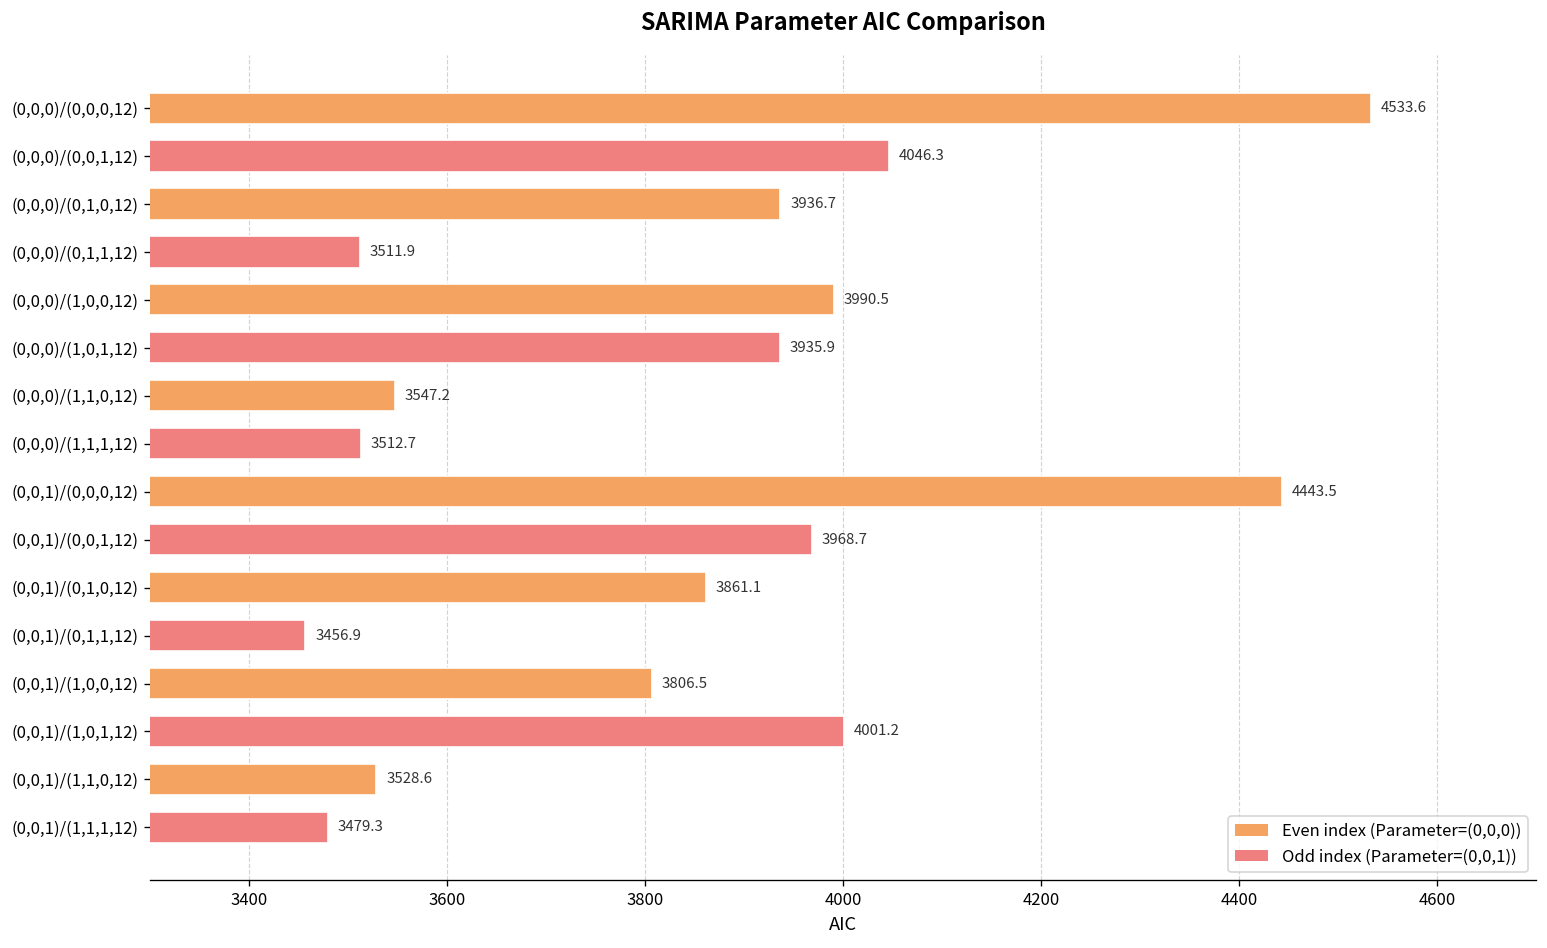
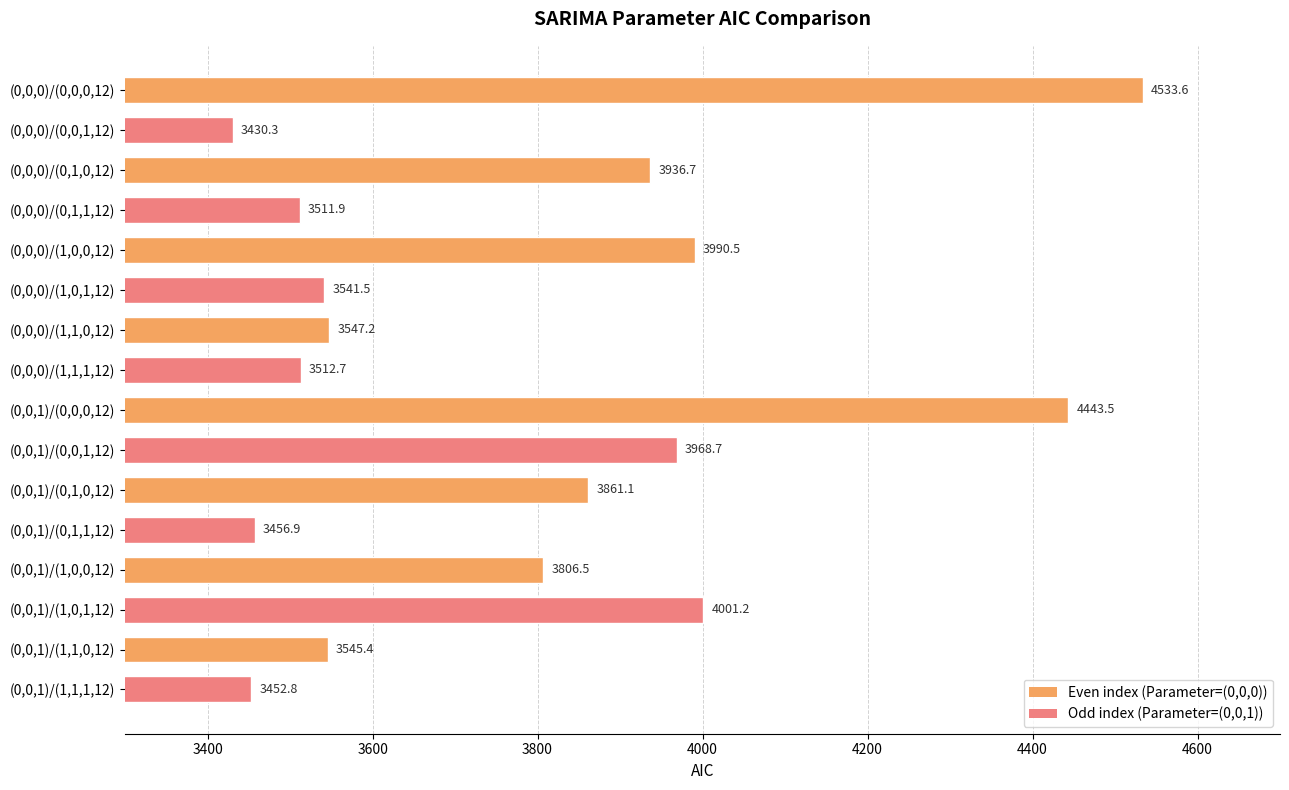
(0,0,0)/(0,0,1,12): 4046.3 -> 3430.3
(0,0,0)/(1,0,1,12): 3935.9 -> 3541.5
(0,0,1)/(1,1,0,12): 3528.6 -> 3545.4
(0,0,1)/(1,1,1,12): 3479.3 -> 3452.8
